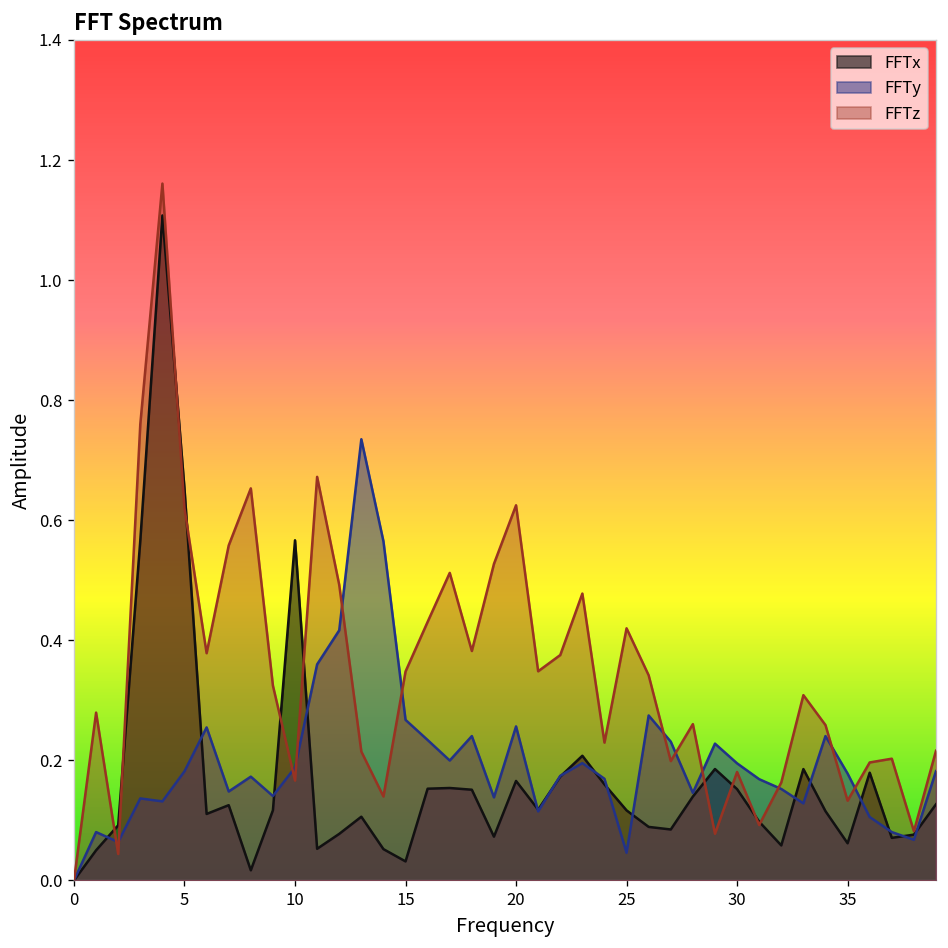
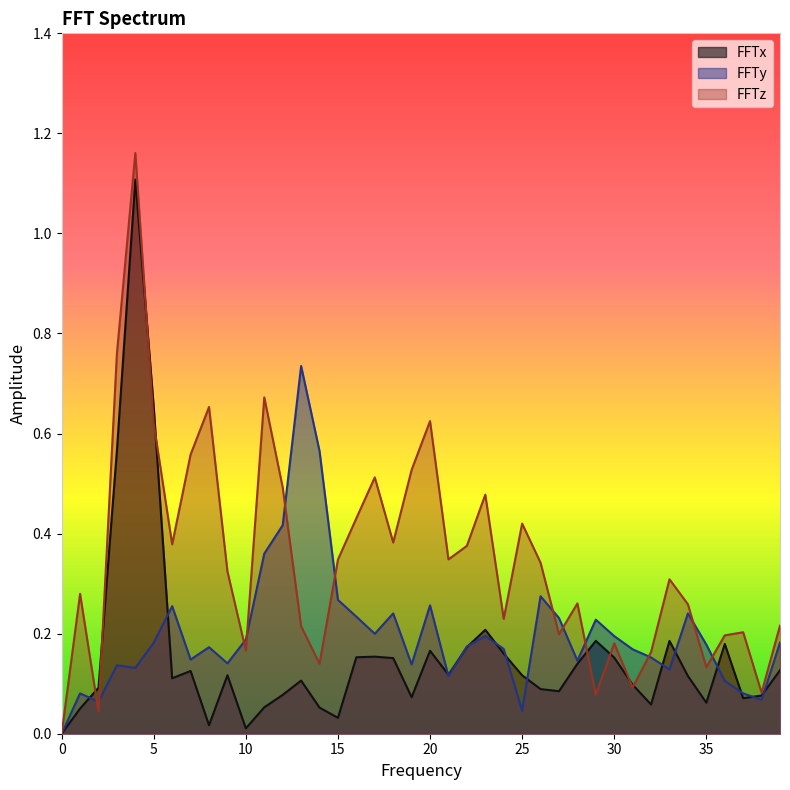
FFTx, 10: 0.57 -> 0.01
